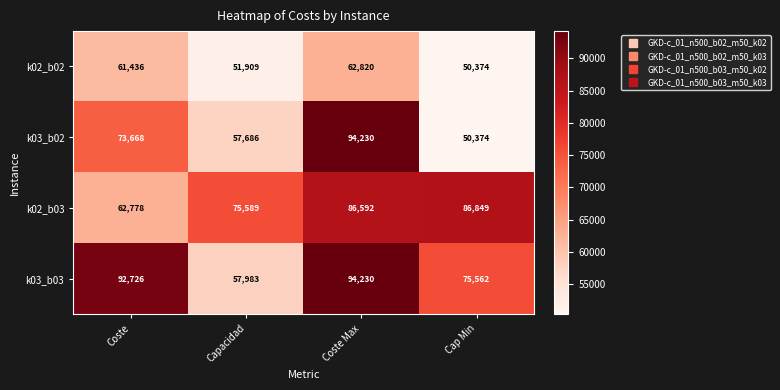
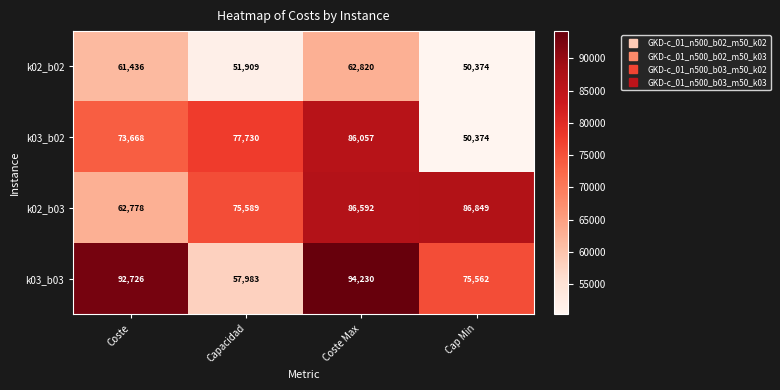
k03_b02, Capacidad: 57,686 -> 77,730
k03_b02, Coste Max: 94,230 -> 86,057
